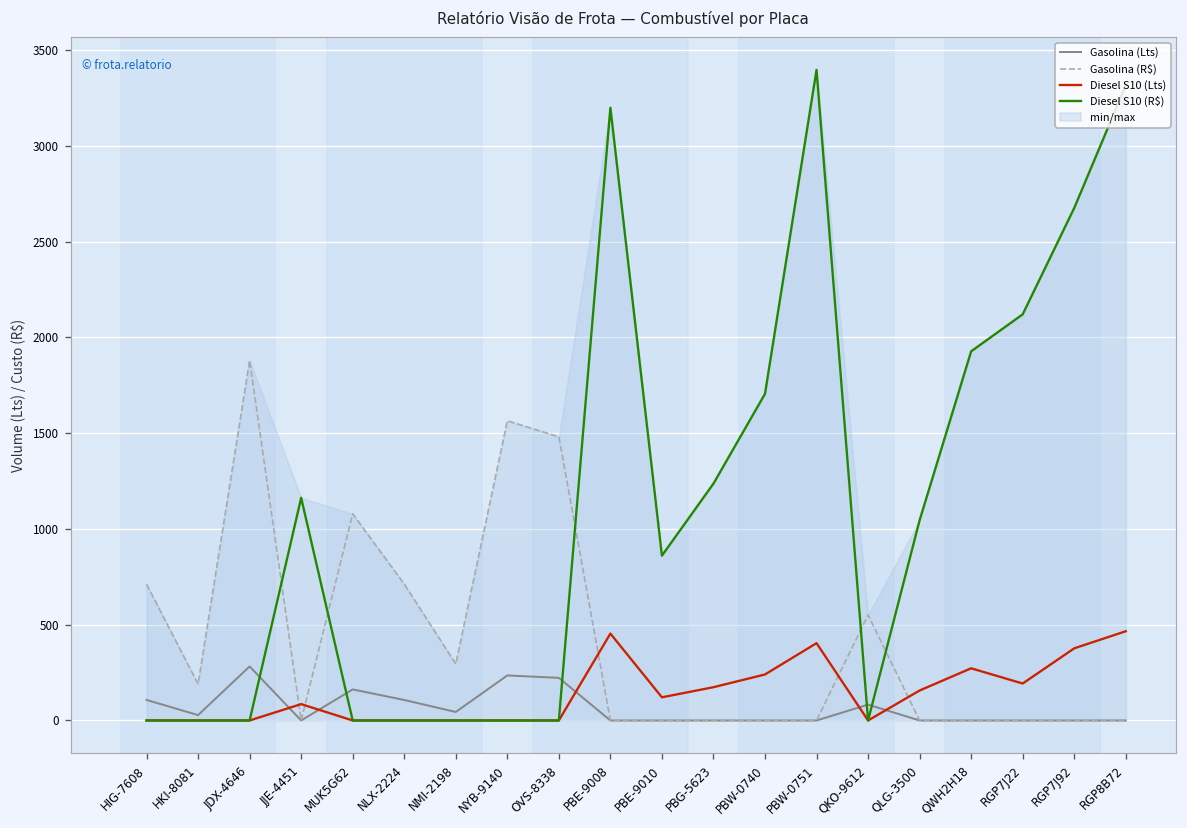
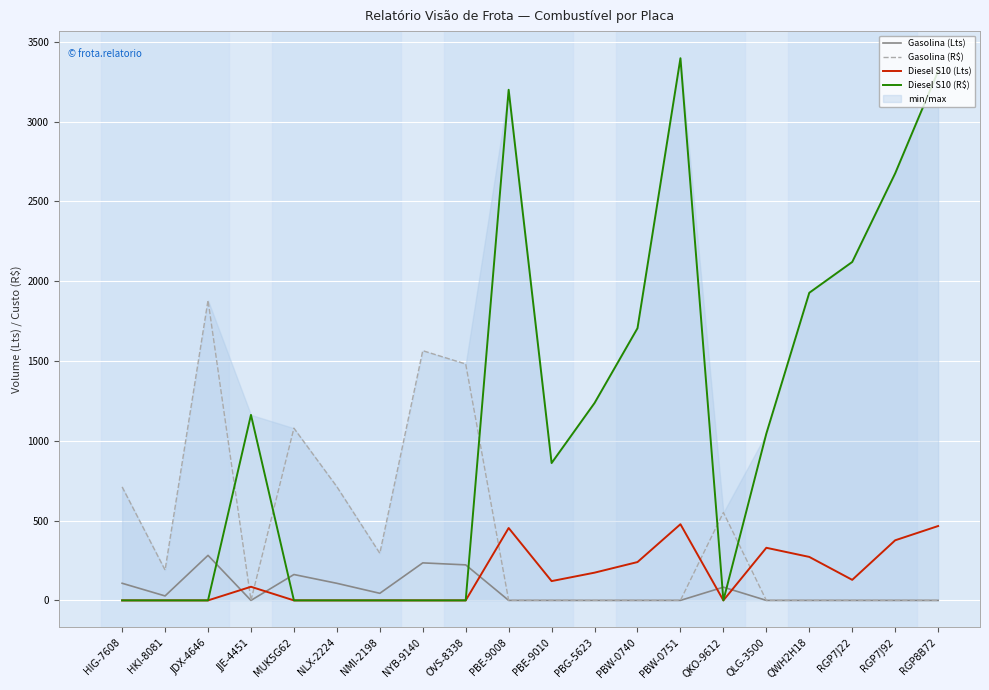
Diesel S10 (Lts), PBW-0751: 400 -> 480
Diesel S10 (Lts), QLG-3500: 160 -> 330
Diesel S10 (Lts), RGP7J22: 190 -> 130
